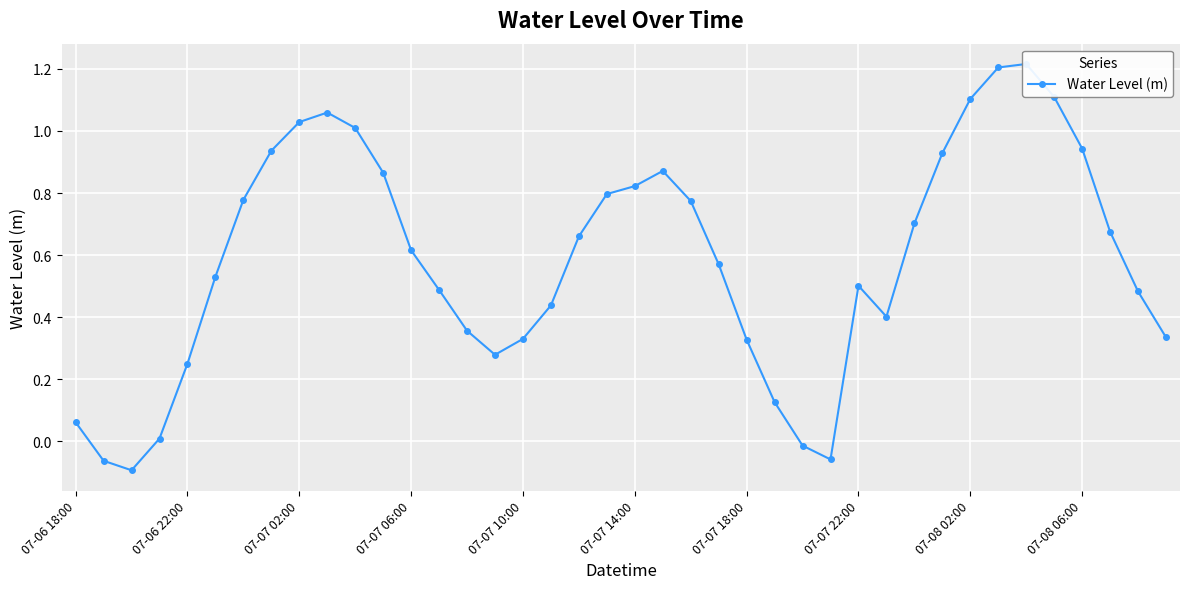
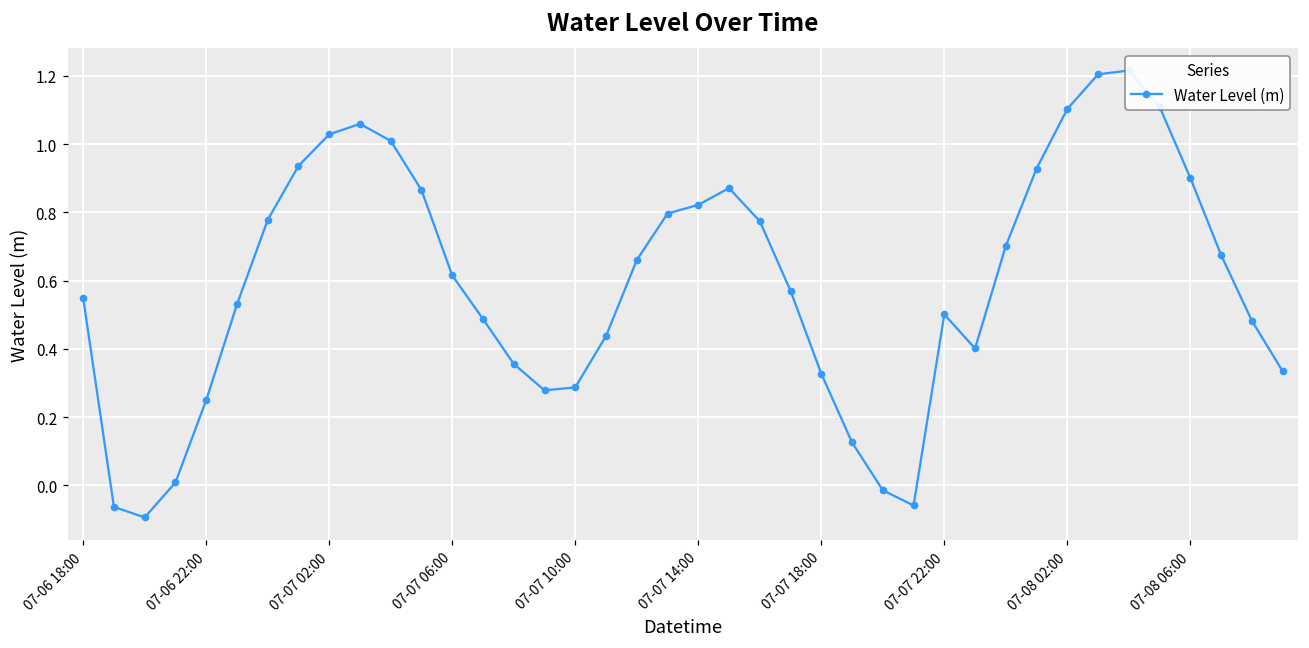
07-06 18:00: 0.06 -> 0.55
07-07 10:00: 0.33 -> 0.29
07-08 06:00: 0.94 -> 0.90
